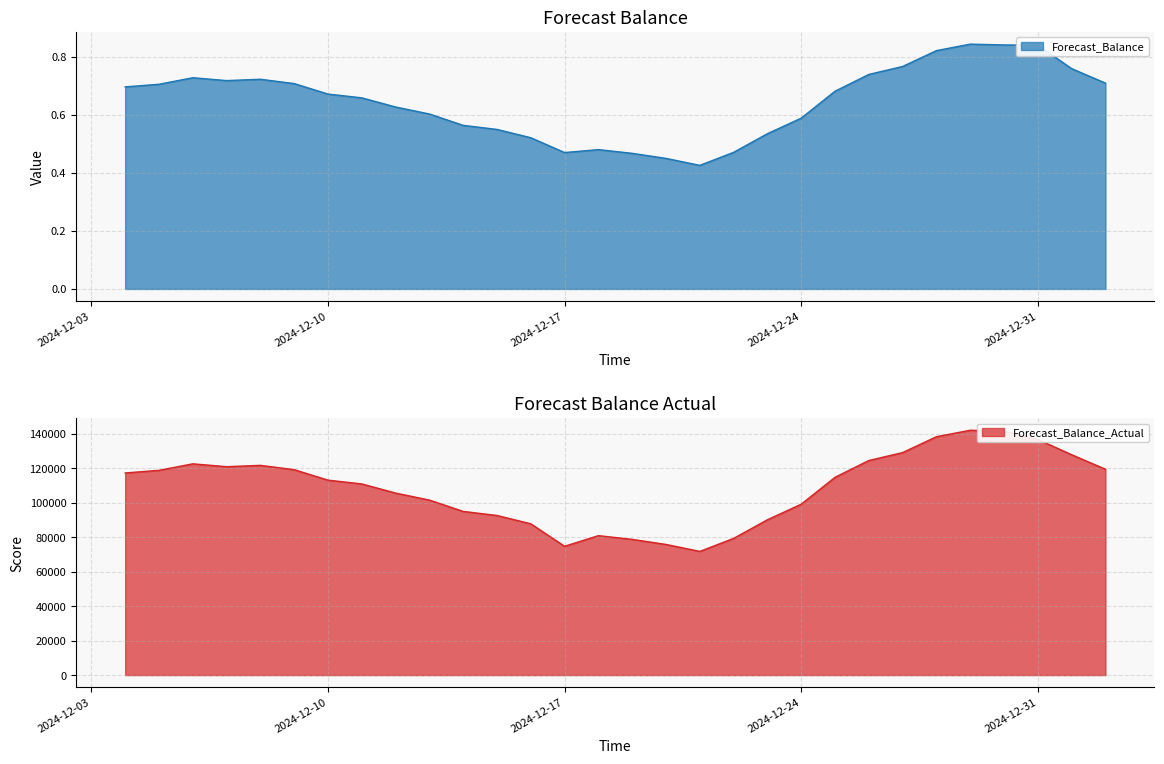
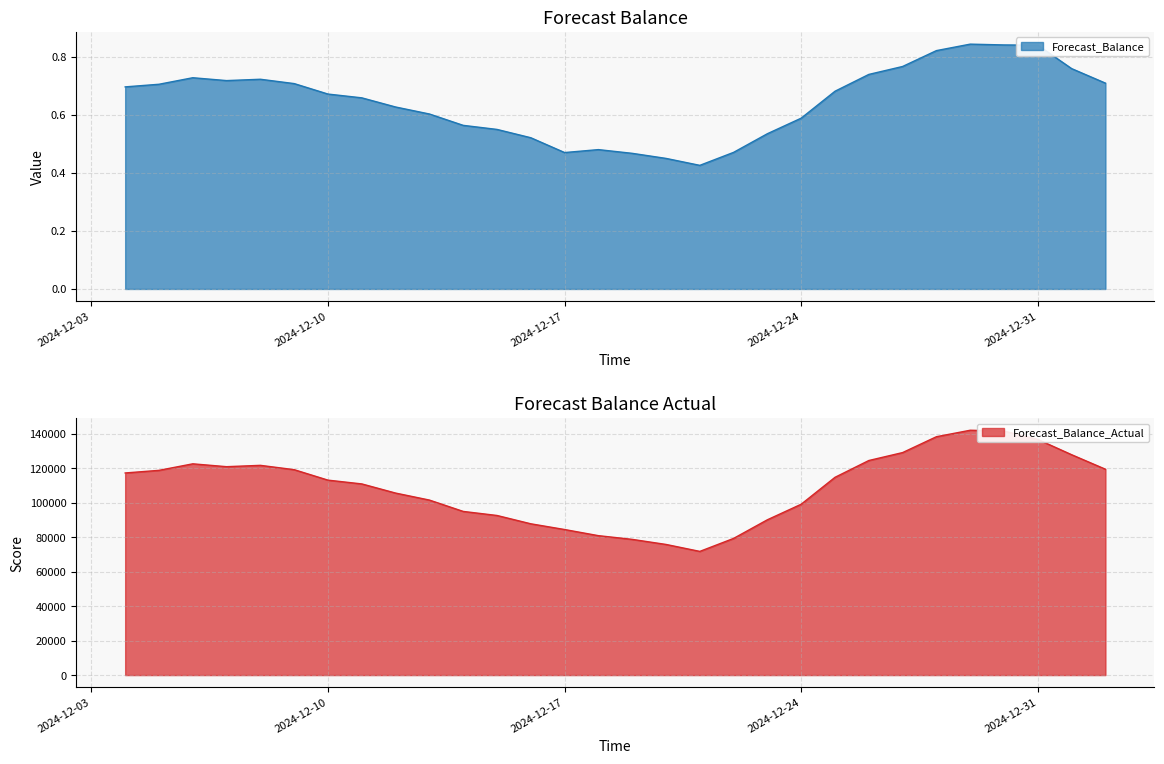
Forecast Balance Actual, 2024-12-17: 75000 -> 84000
